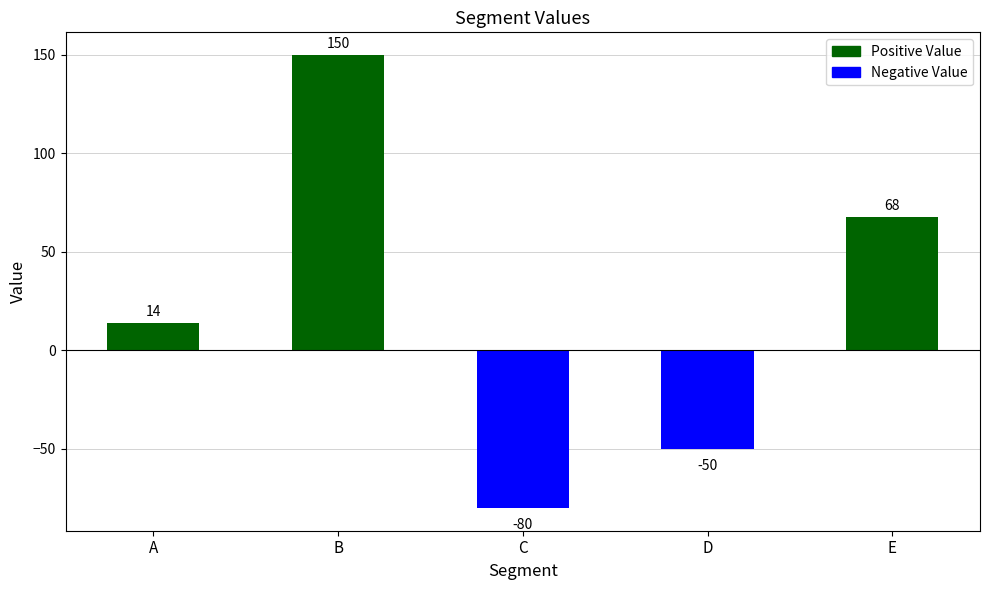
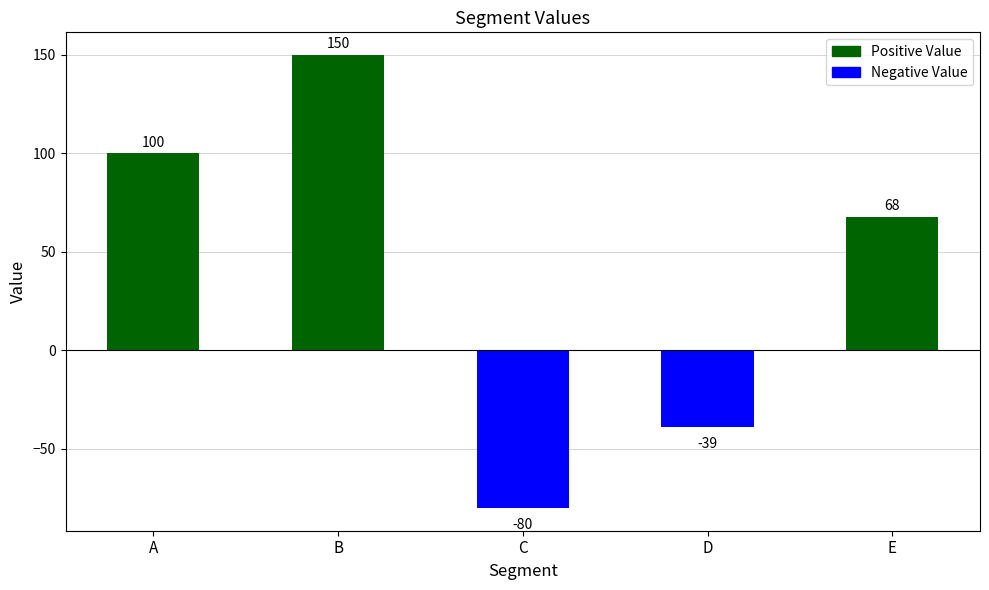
A: 14 -> 100
D: -50 -> -39
